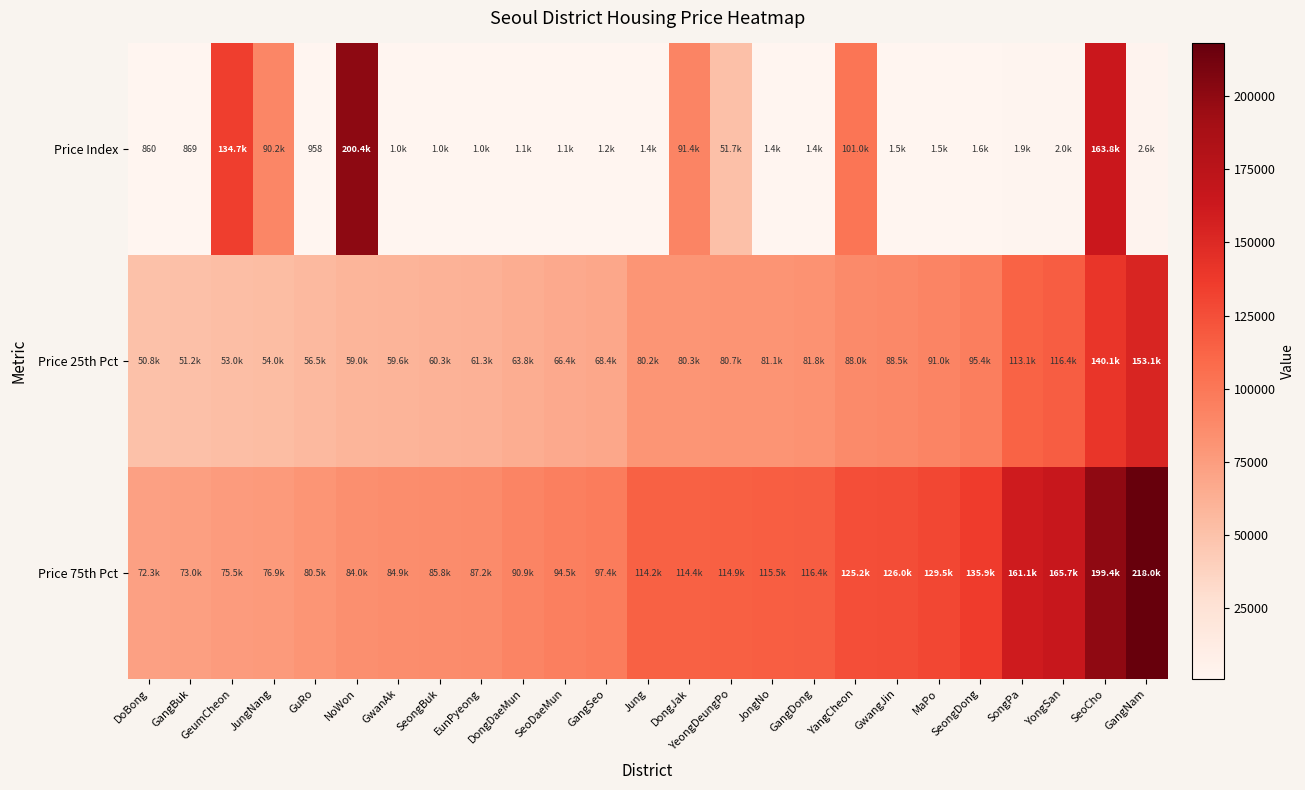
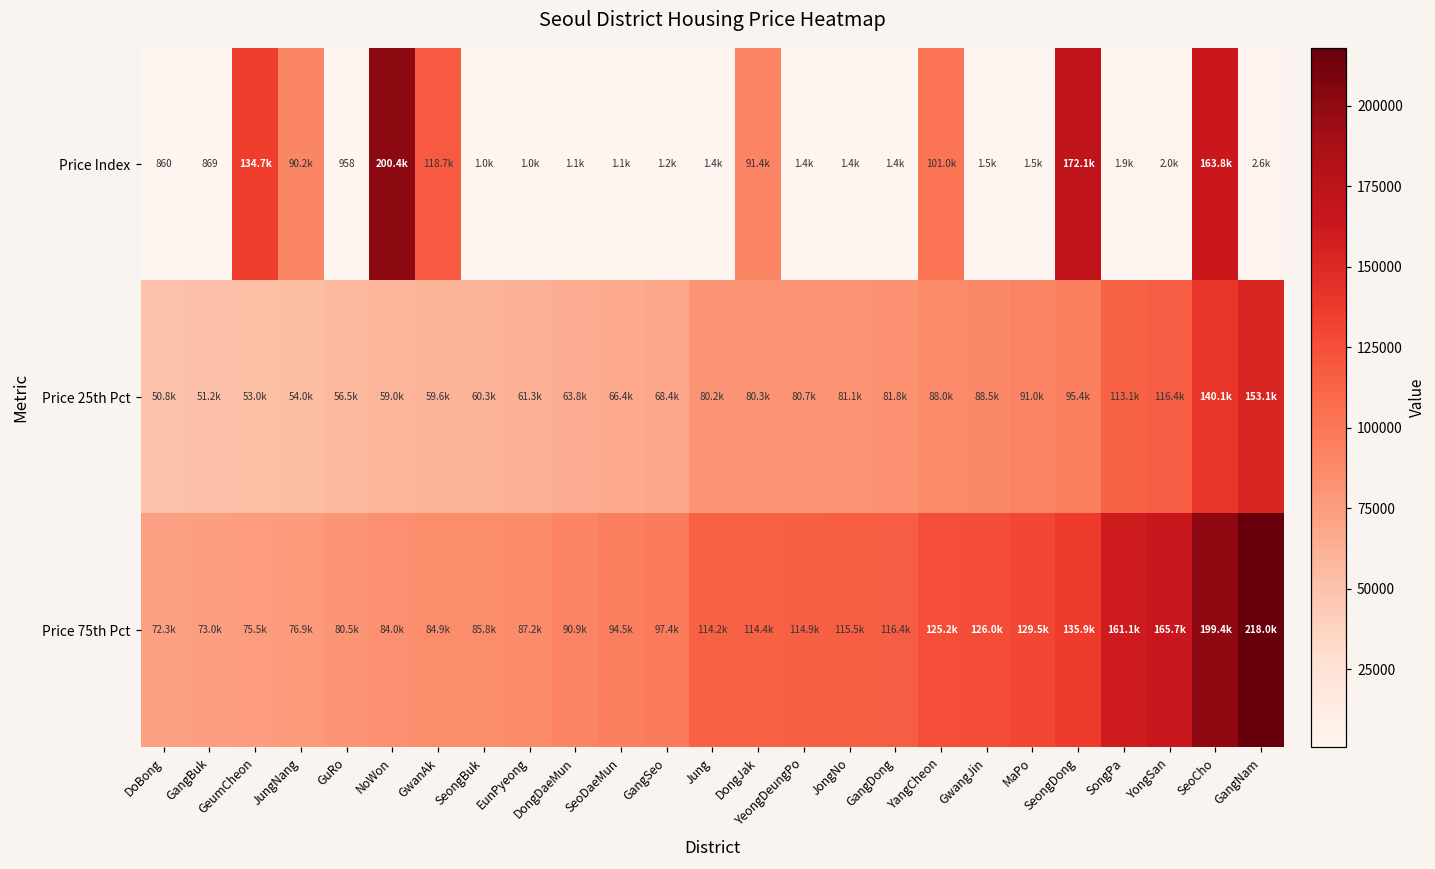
Price Index, GwanAk: 1.0k -> 118.7k
Price Index, YeongDeungPo: 51.7k -> 1.4k
Price Index, SeongDong: 1.6k -> 172.1k
